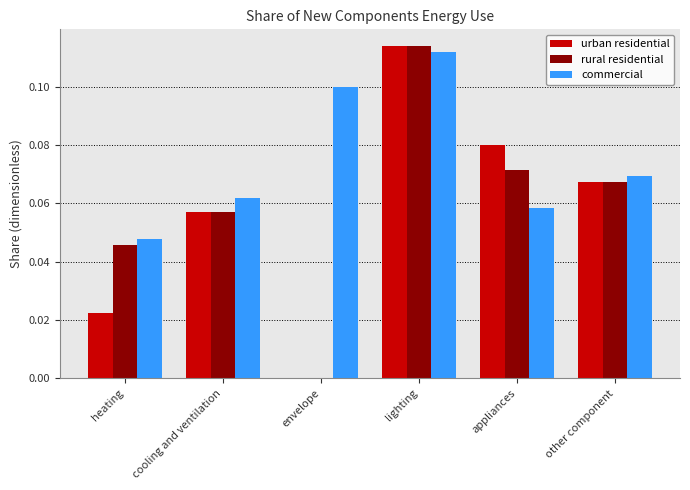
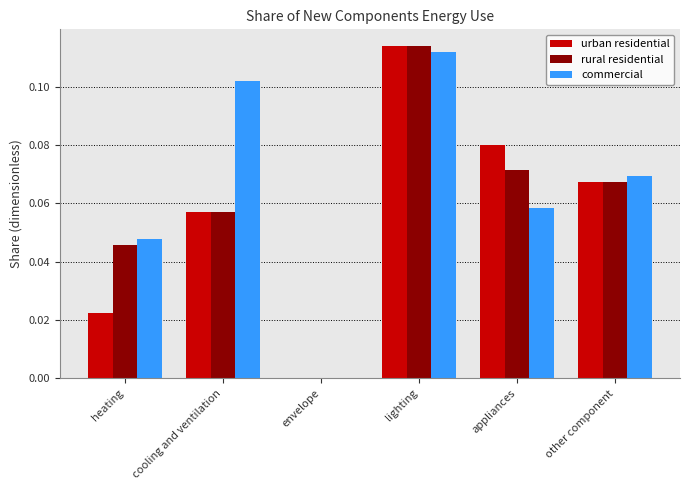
commercial, cooling and ventilation: 0.062 -> 0.102
commercial, envelope: 0.1 -> 0.0
